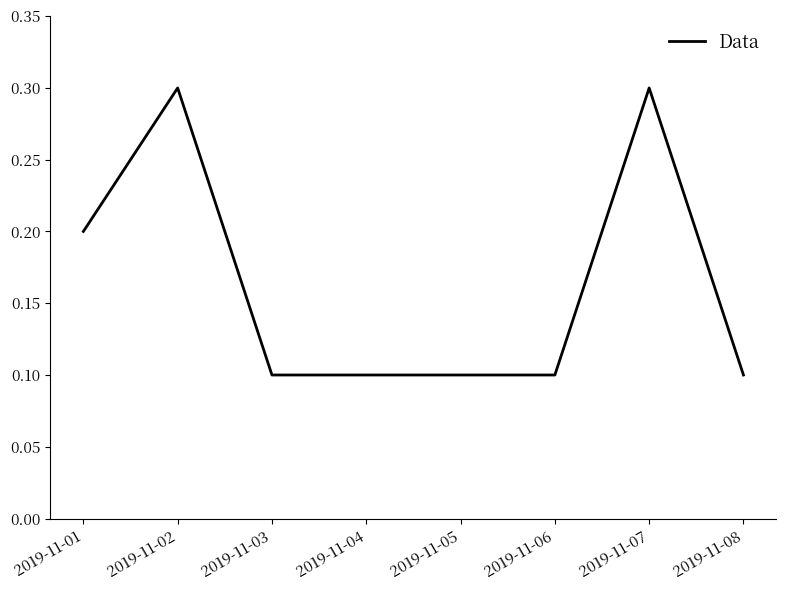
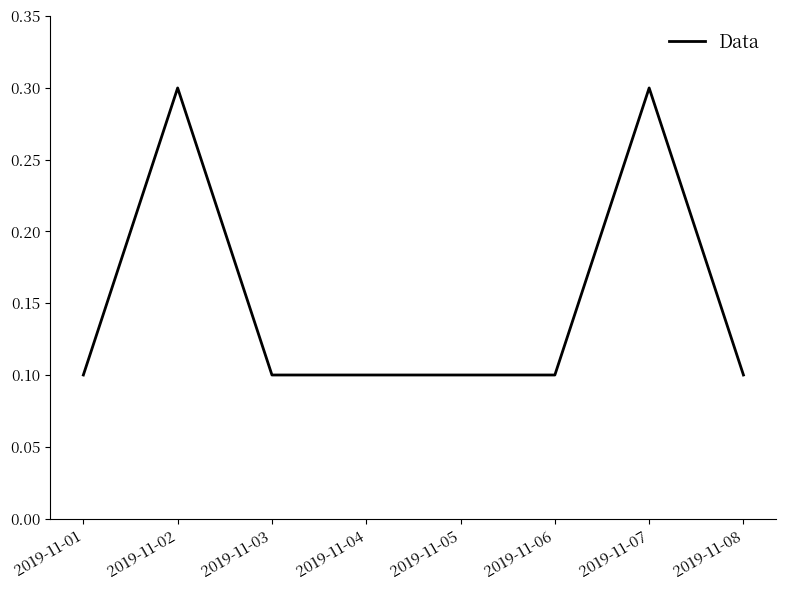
2019-11-01: 0.2 -> 0.1
